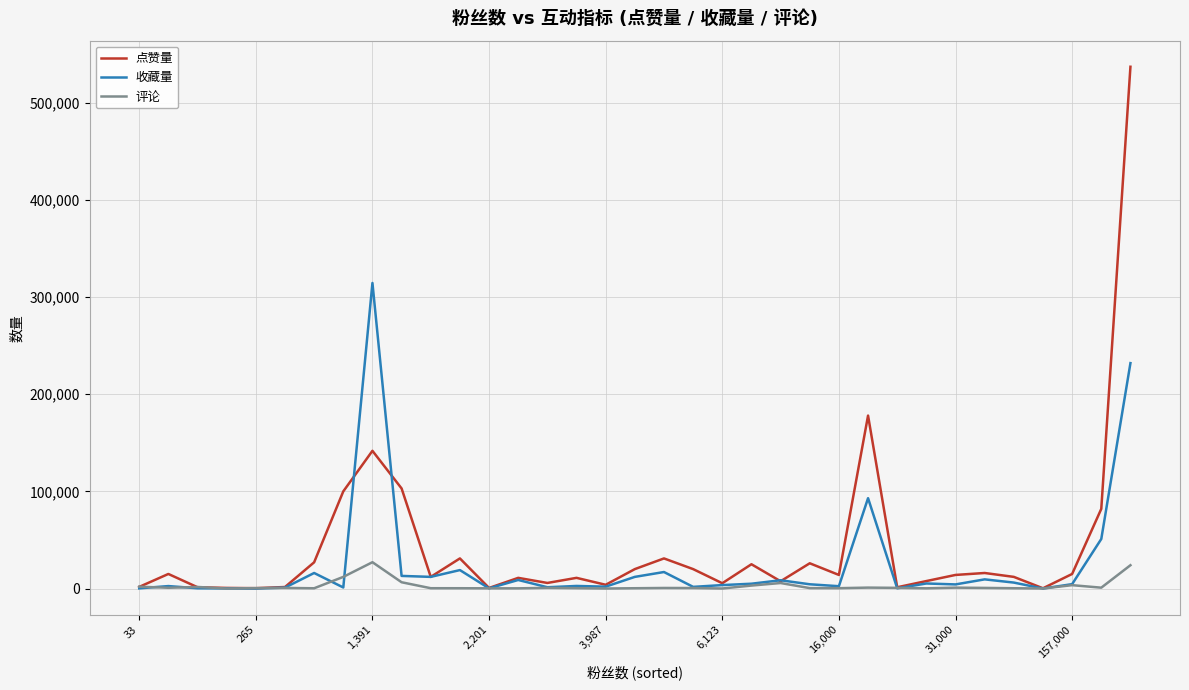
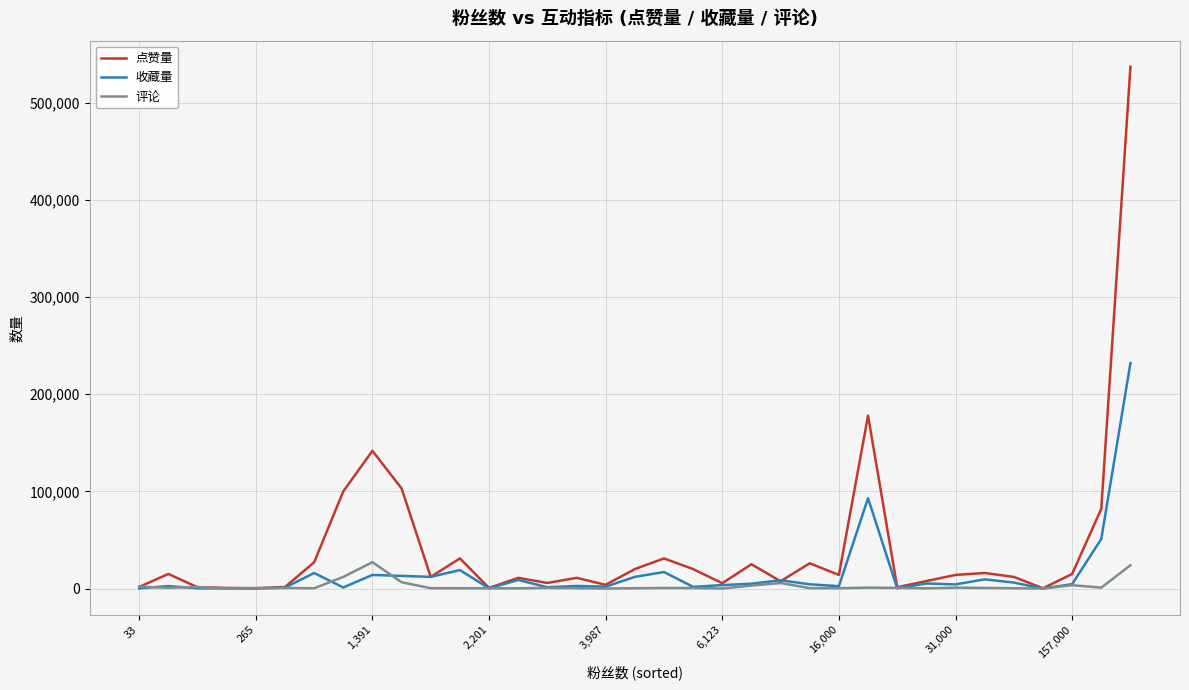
收藏量, 1,391: 310,000 -> 10,000
